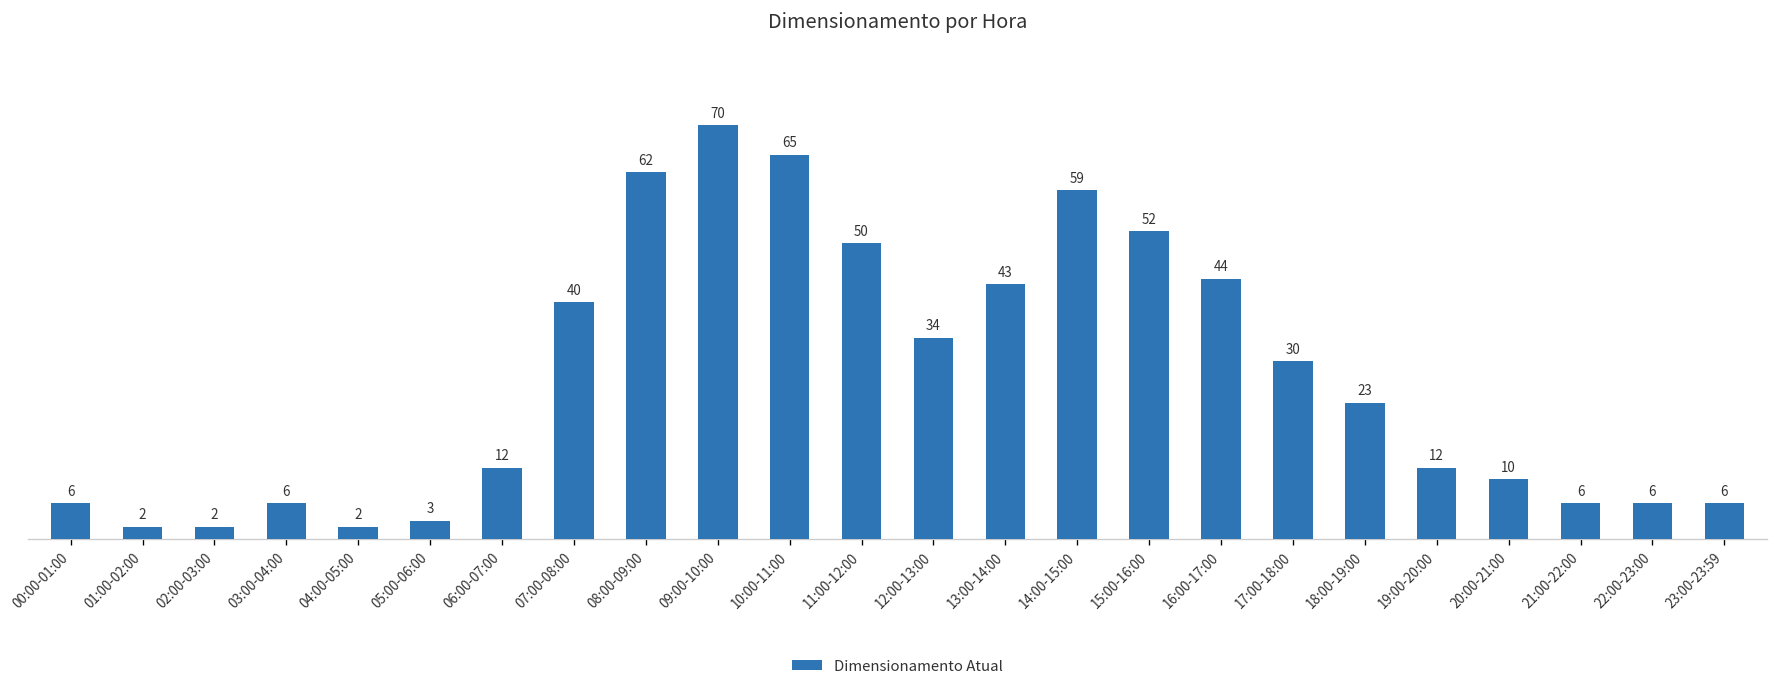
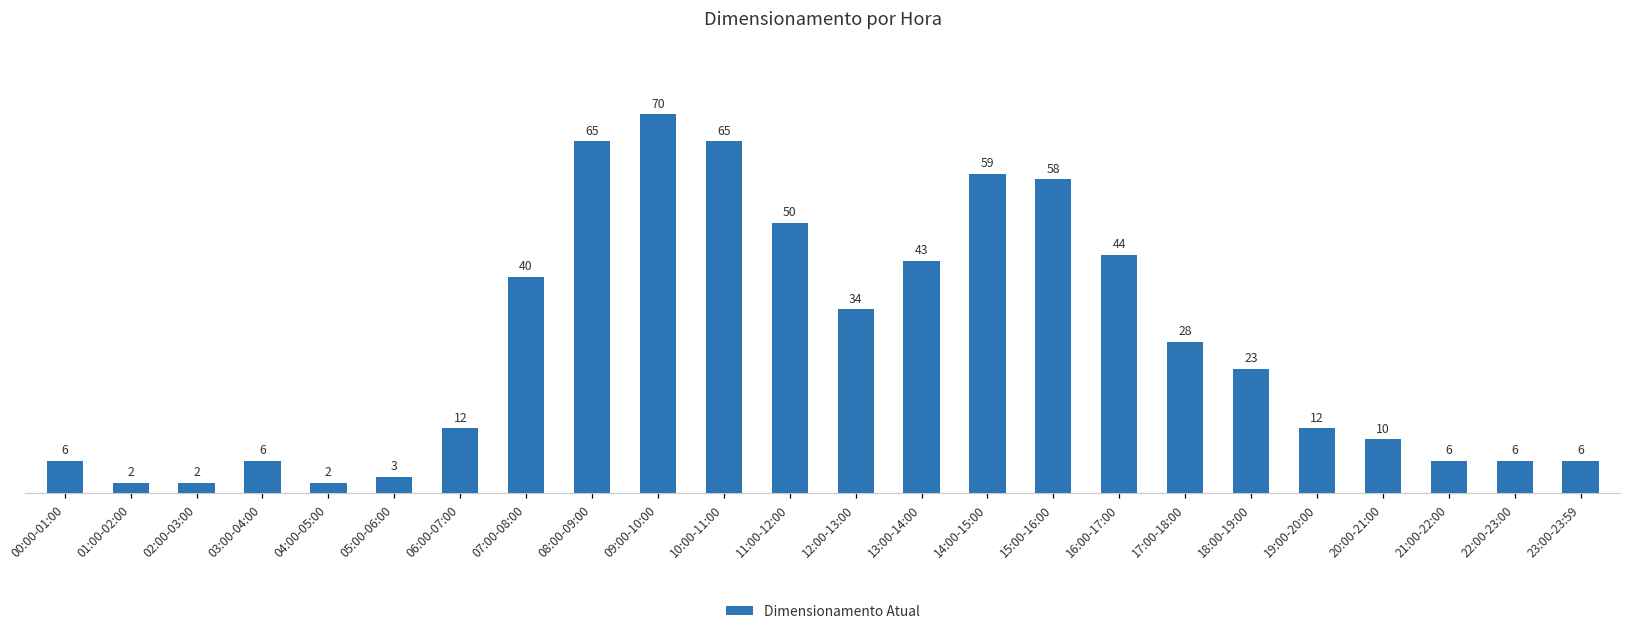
08:00-09:00: 62 -> 65
15:00-16:00: 52 -> 58
17:00-18:00: 30 -> 28
